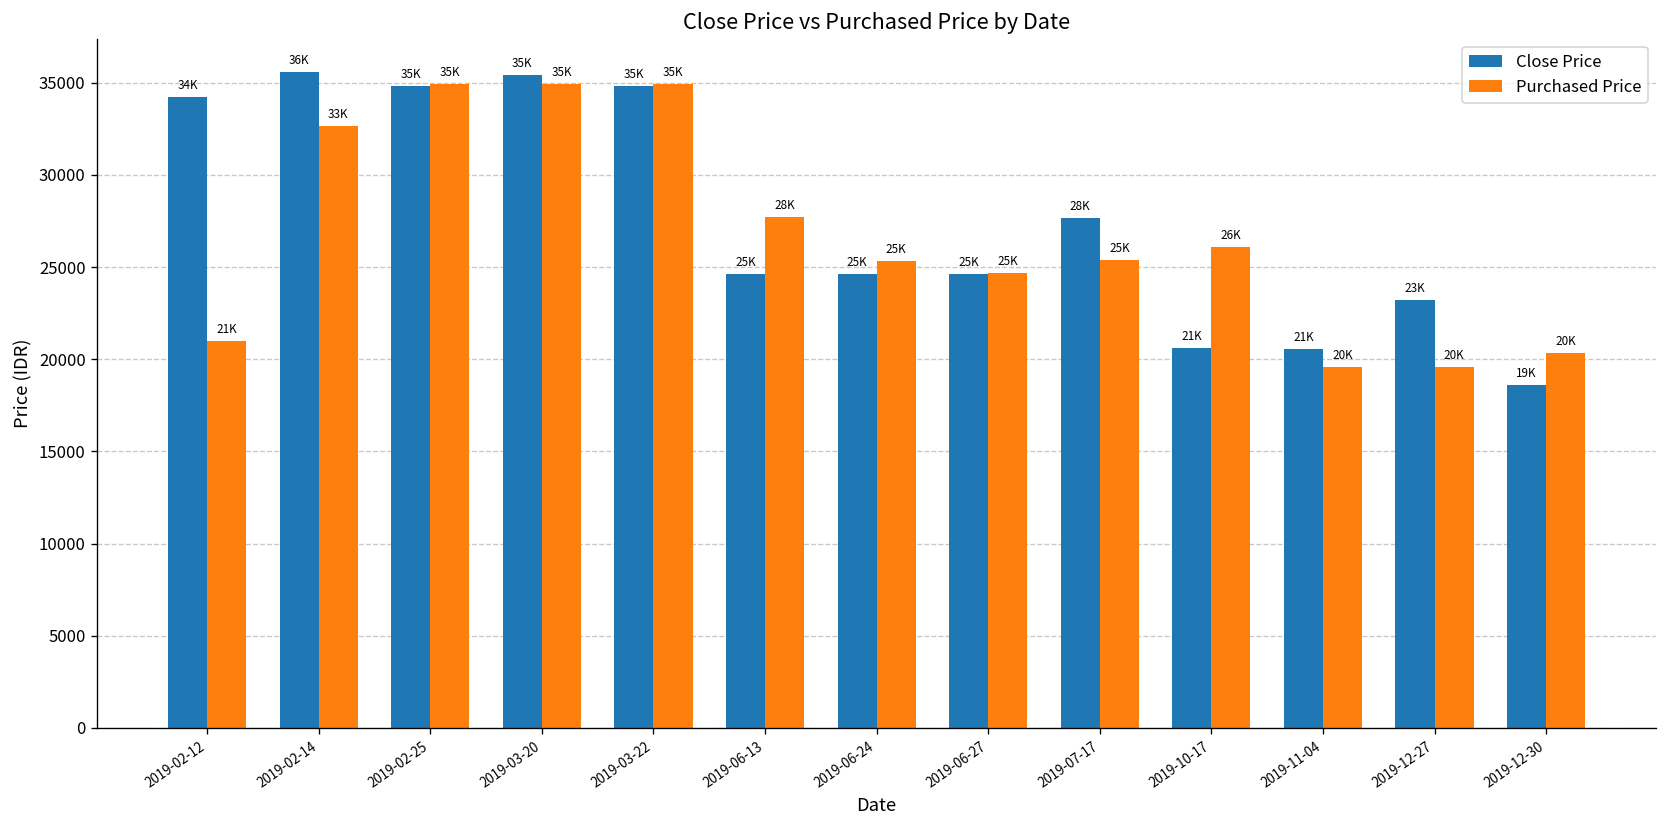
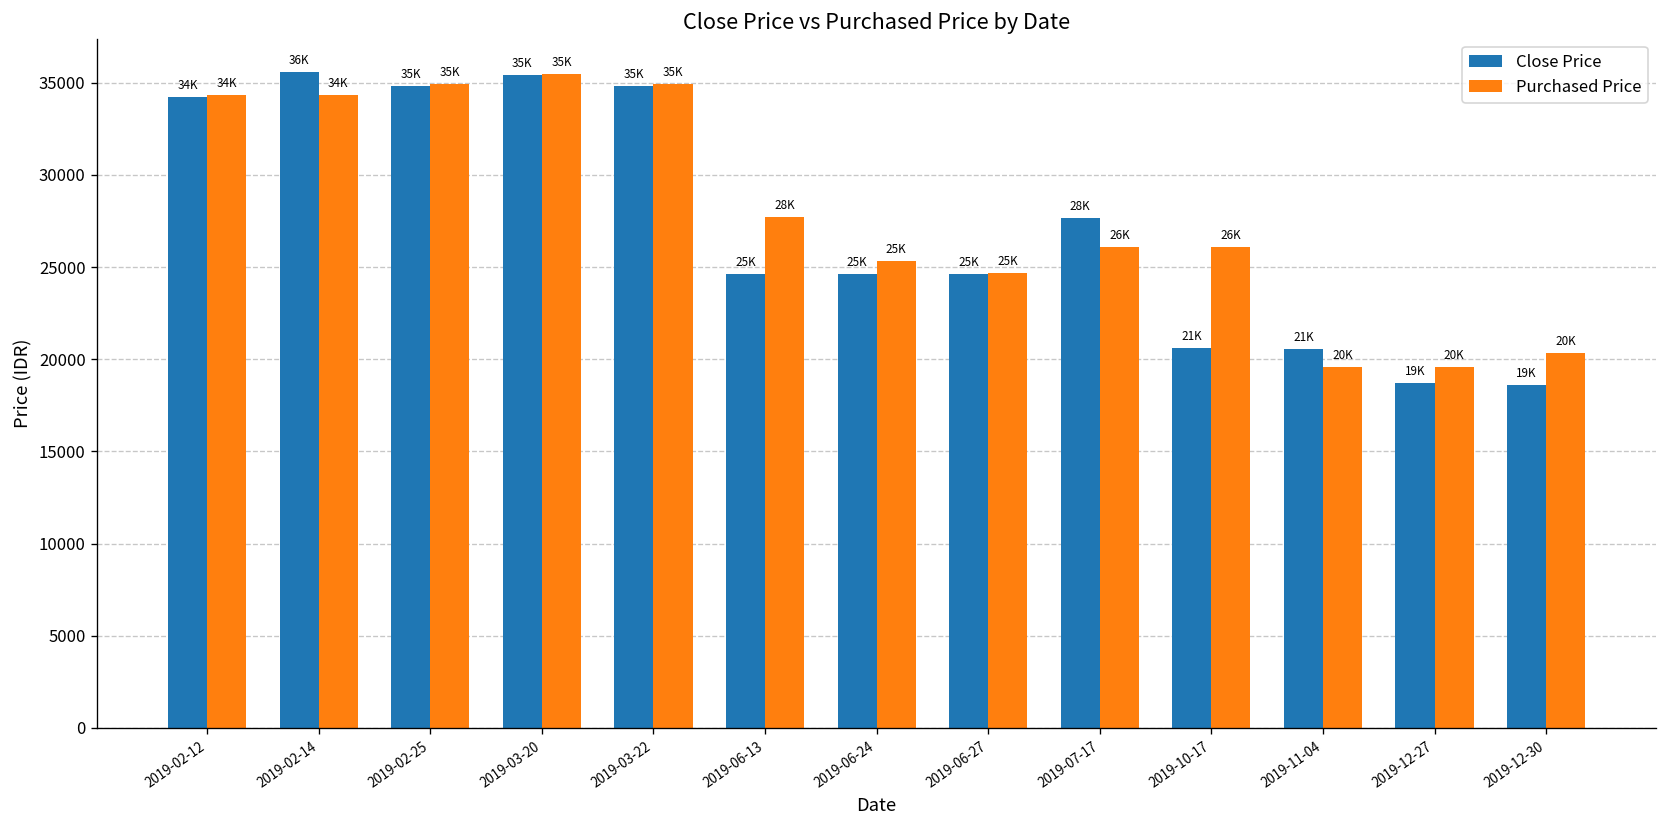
Purchased Price, 2019-02-12: 21K -> 34K
Purchased Price, 2019-02-14: 33K -> 34K
Purchased Price, 2019-03-20: 34900 -> 35400
Purchased Price, 2019-07-17: 25K -> 26K
Close Price, 2019-12-27: 23K -> 19K
